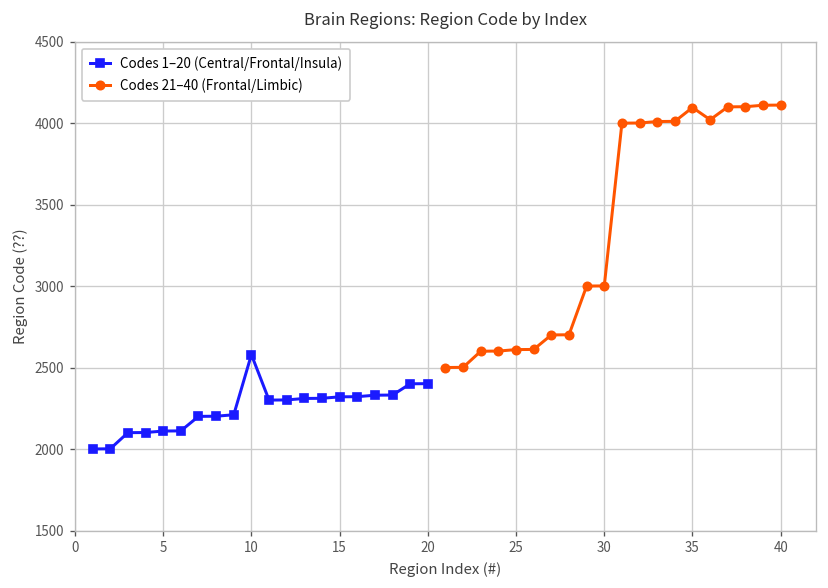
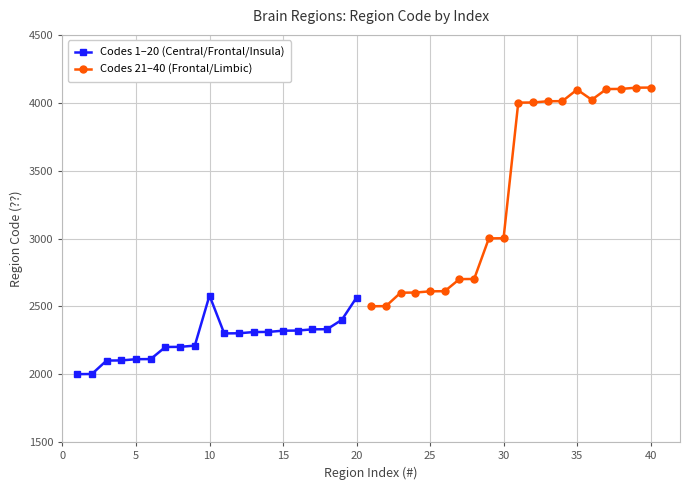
Codes 1–20 (Central/Frontal/Insula), 20: 2400 -> 2570
